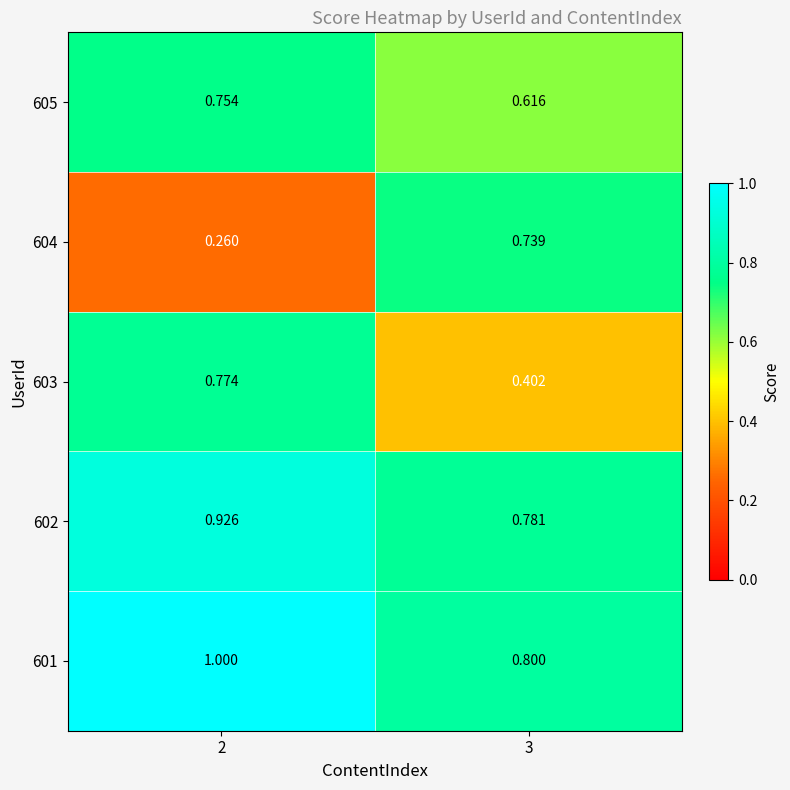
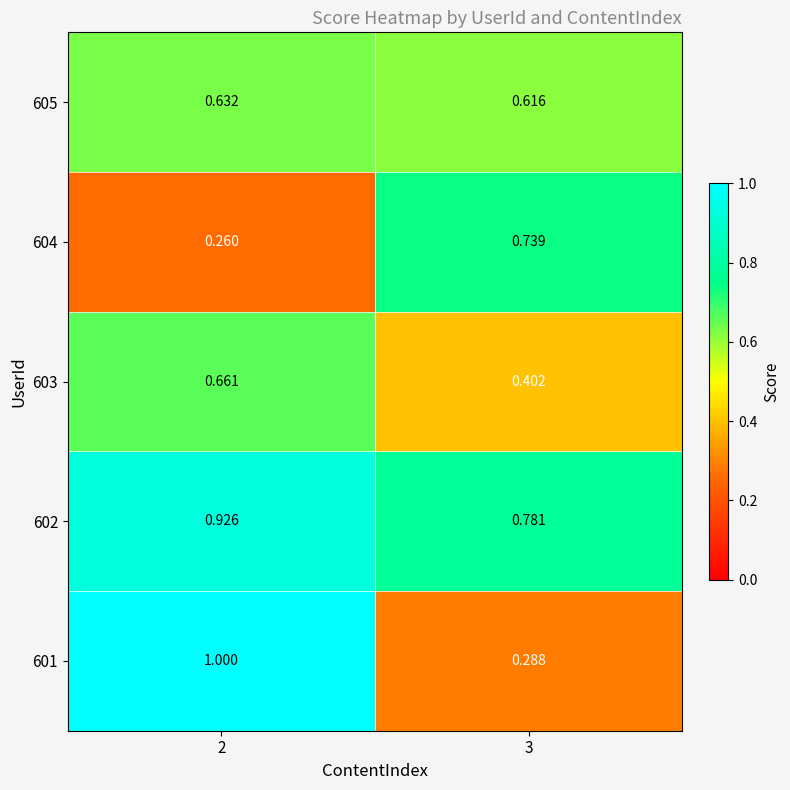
605, 2: 0.754 -> 0.632
603, 2: 0.774 -> 0.661
601, 3: 0.800 -> 0.288
